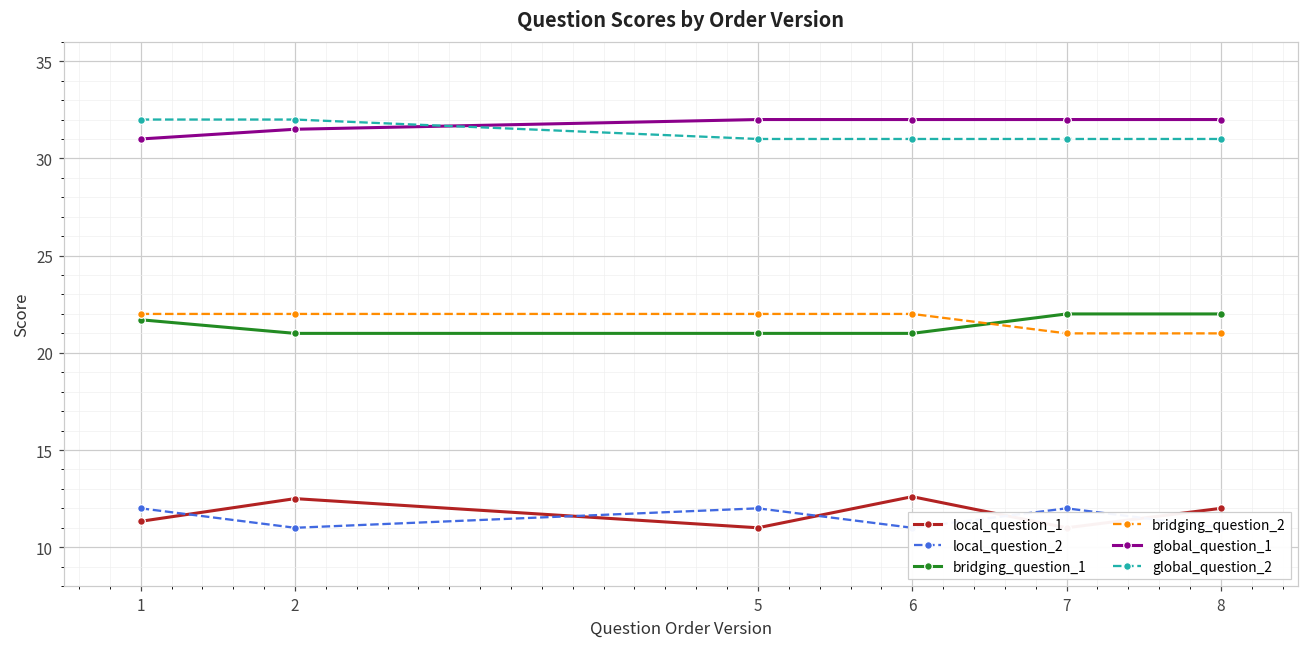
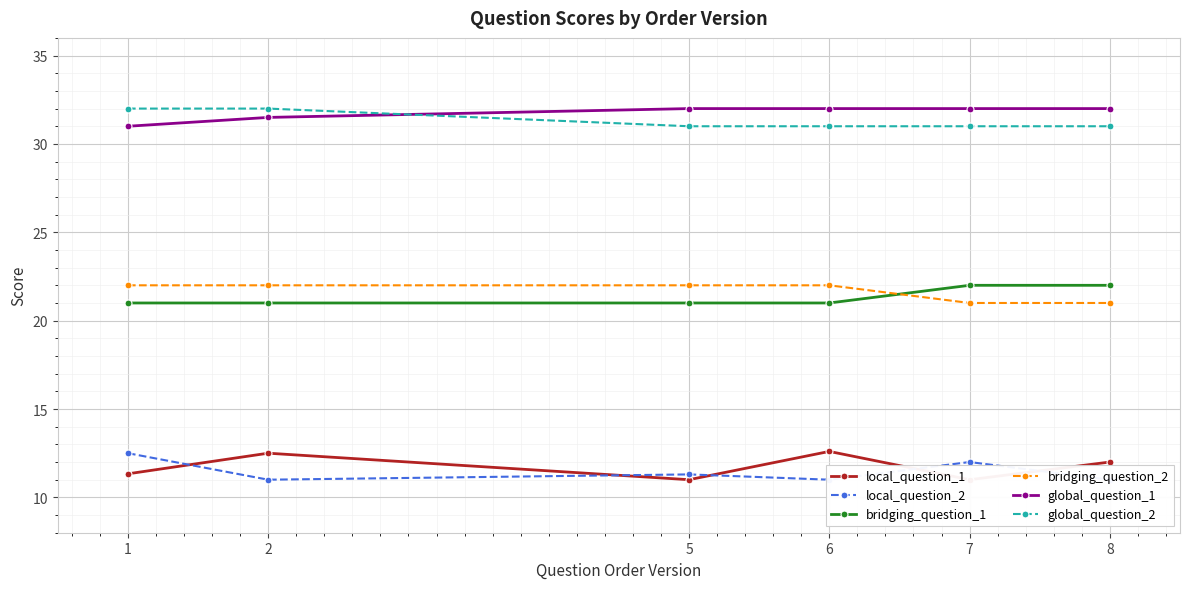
local_question_2, 1: 12.0 -> 12.5
bridging_question_1, 1: 21.7 -> 21.0
local_question_2, 5: 12.0 -> 11.3
